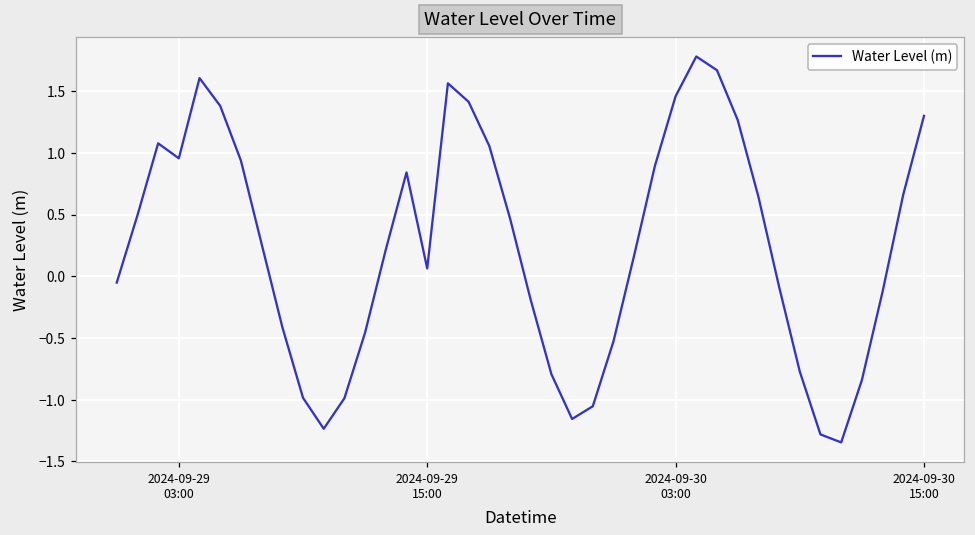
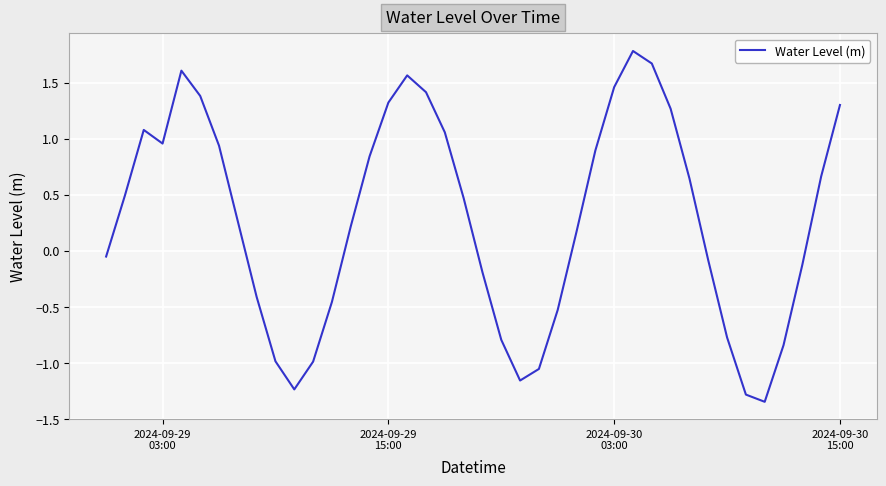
2024-09-29 15:00: 0.06 -> 1.32
